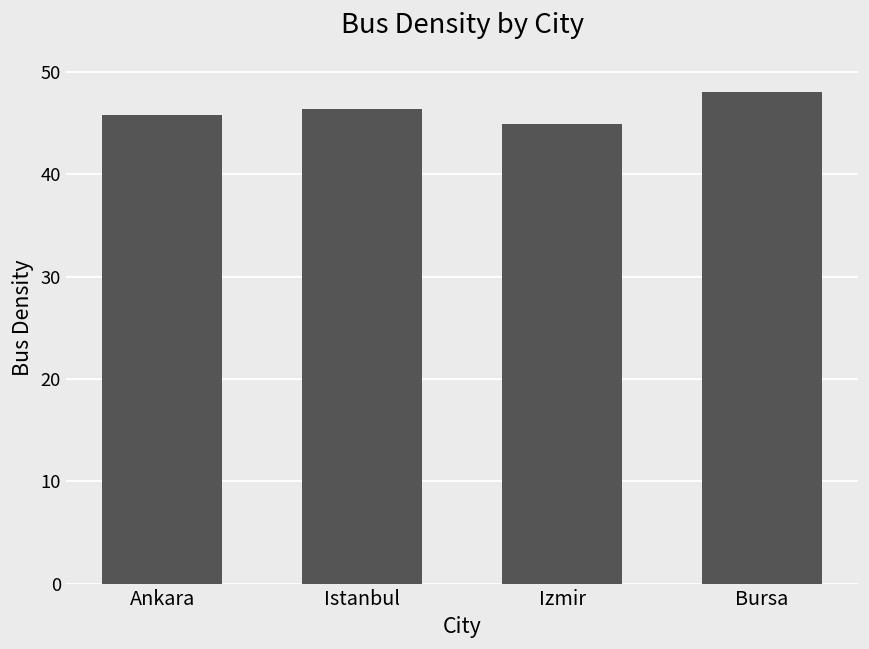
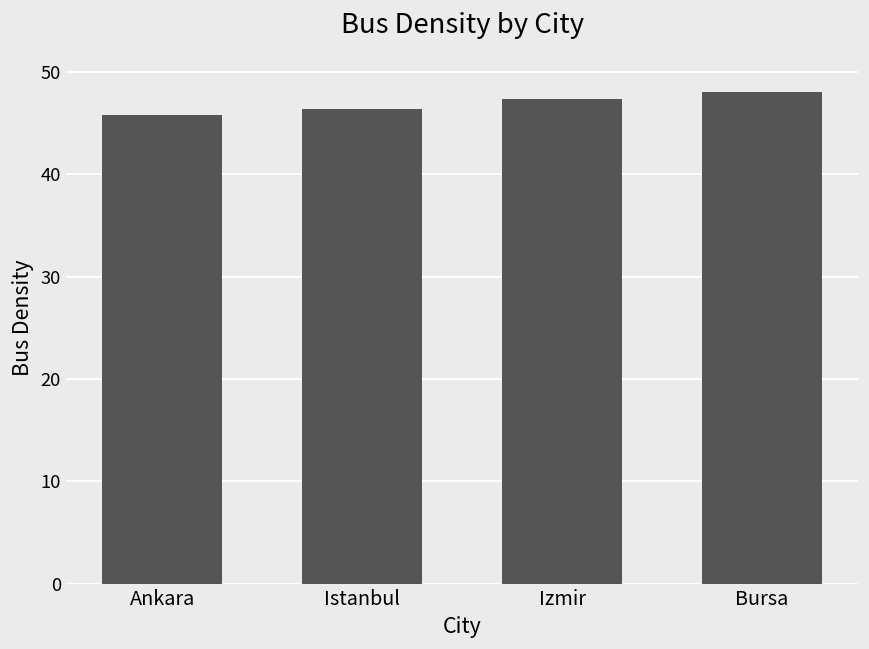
Izmir: 45 -> 47
